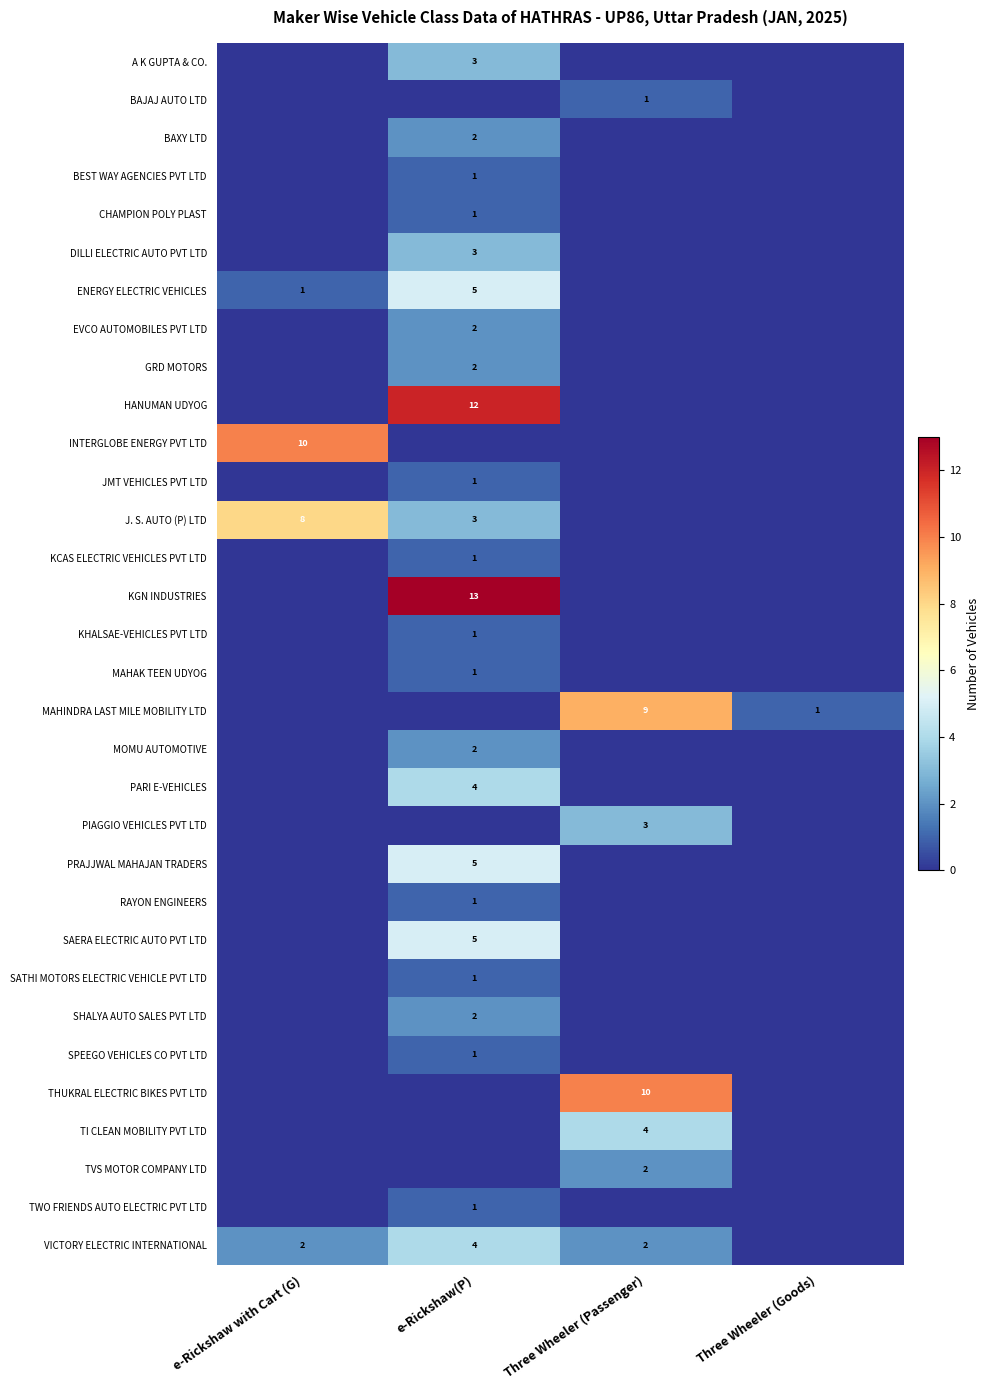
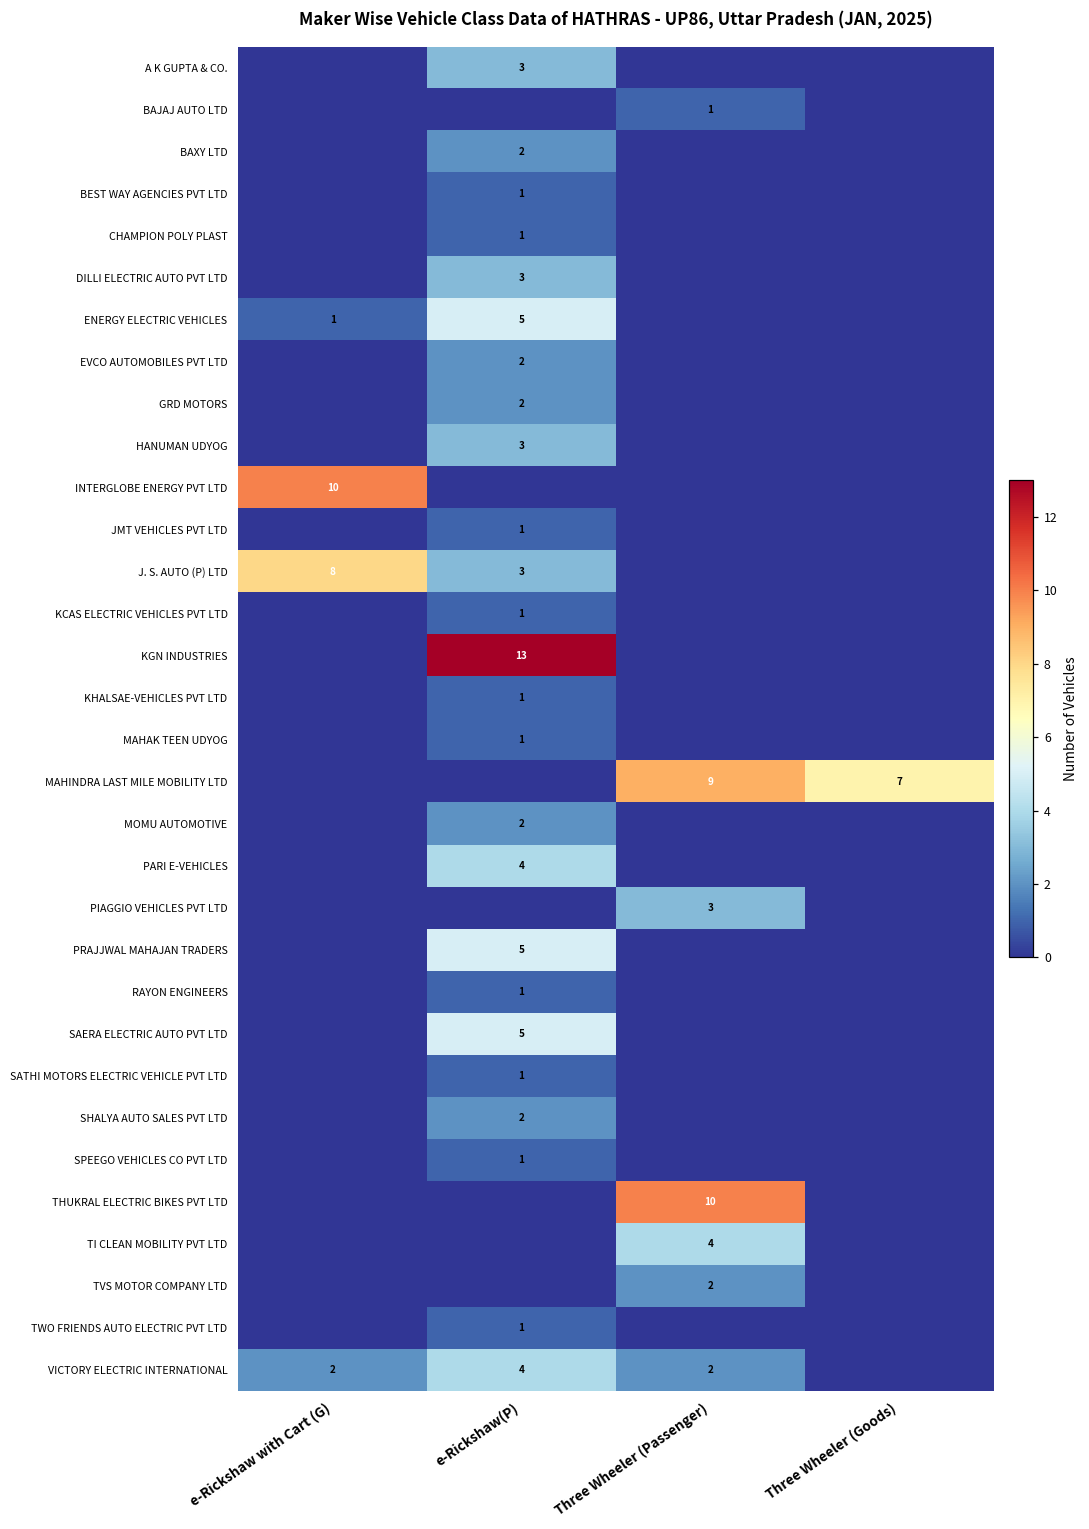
HANUMAN UDYOG, e-Rickshaw(P): 12 -> 3
MAHINDRA LAST MILE MOBILITY LTD, Three Wheeler (Goods): 1 -> 7
